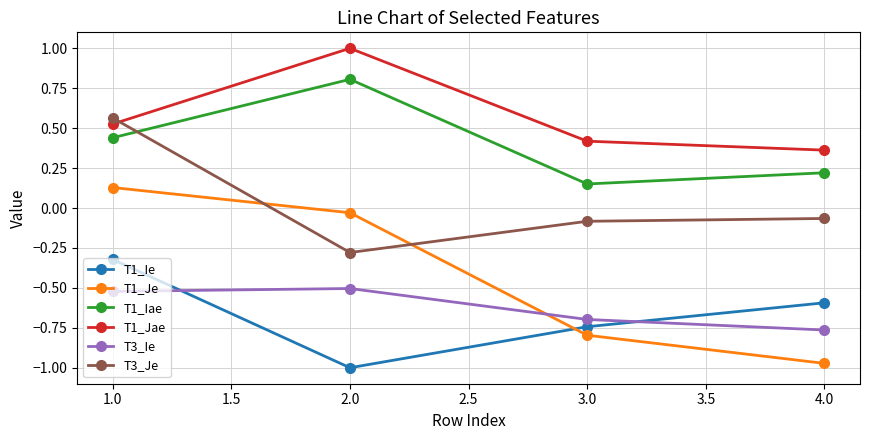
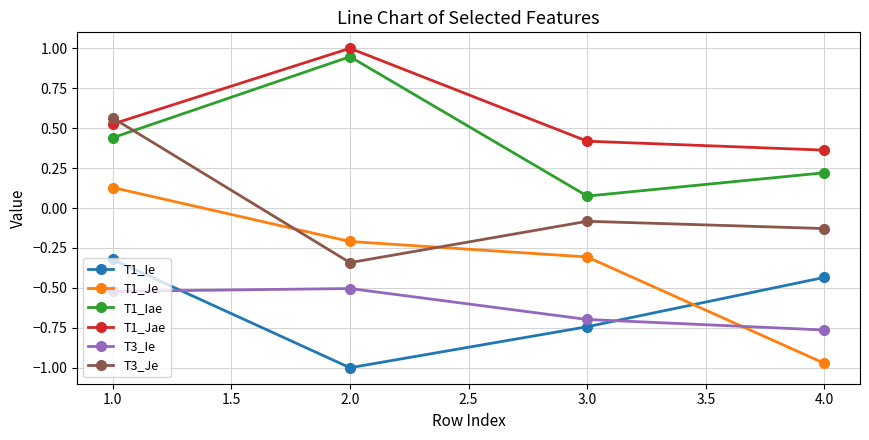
T1_Je, 2.0: -0.03 -> -0.21
T1_Iae, 2.0: 0.81 -> 0.95
T3_Je, 2.0: -0.28 -> -0.34
T1_Je, 3.0: -0.80 -> -0.31
T1_Iae, 3.0: 0.15 -> 0.07
T1_Ie, 4.0: -0.59 -> -0.43
T3_Je, 4.0: -0.07 -> -0.13
